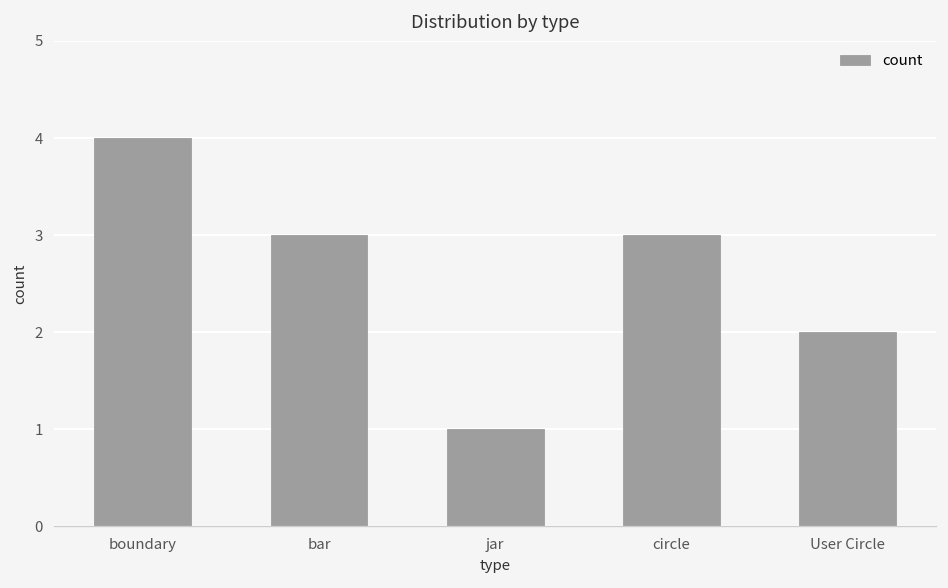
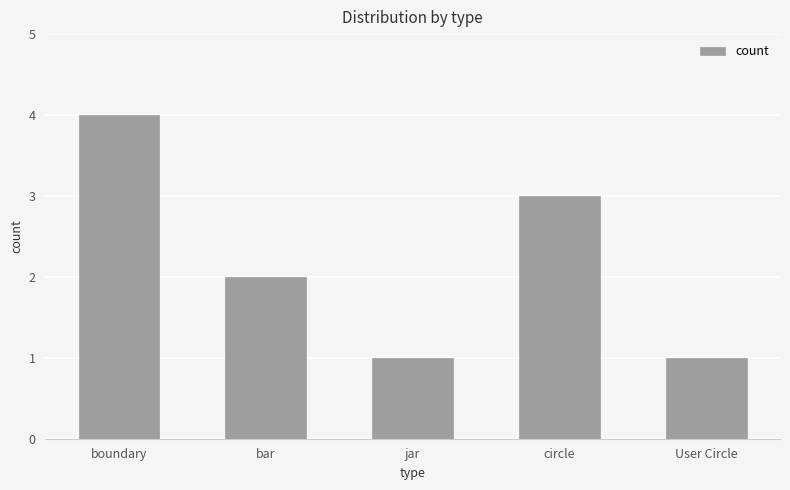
bar: 3 -> 2
User Circle: 2 -> 1
